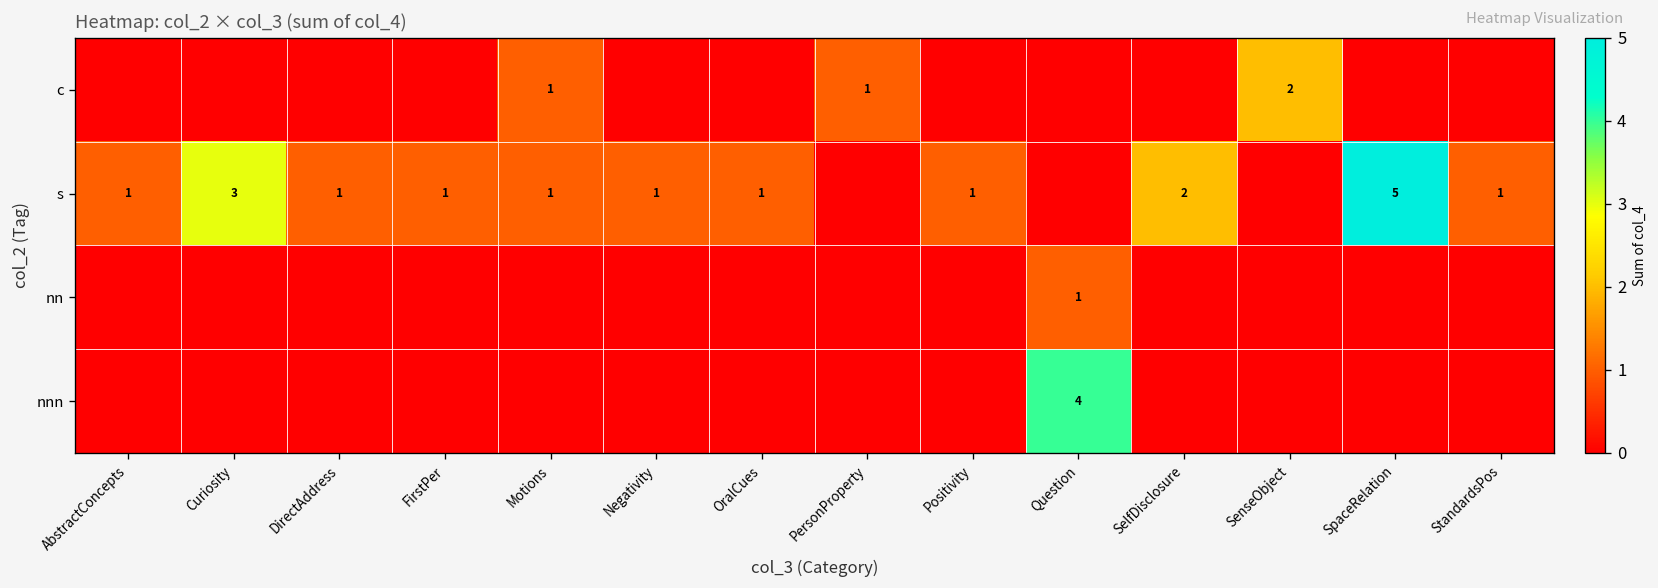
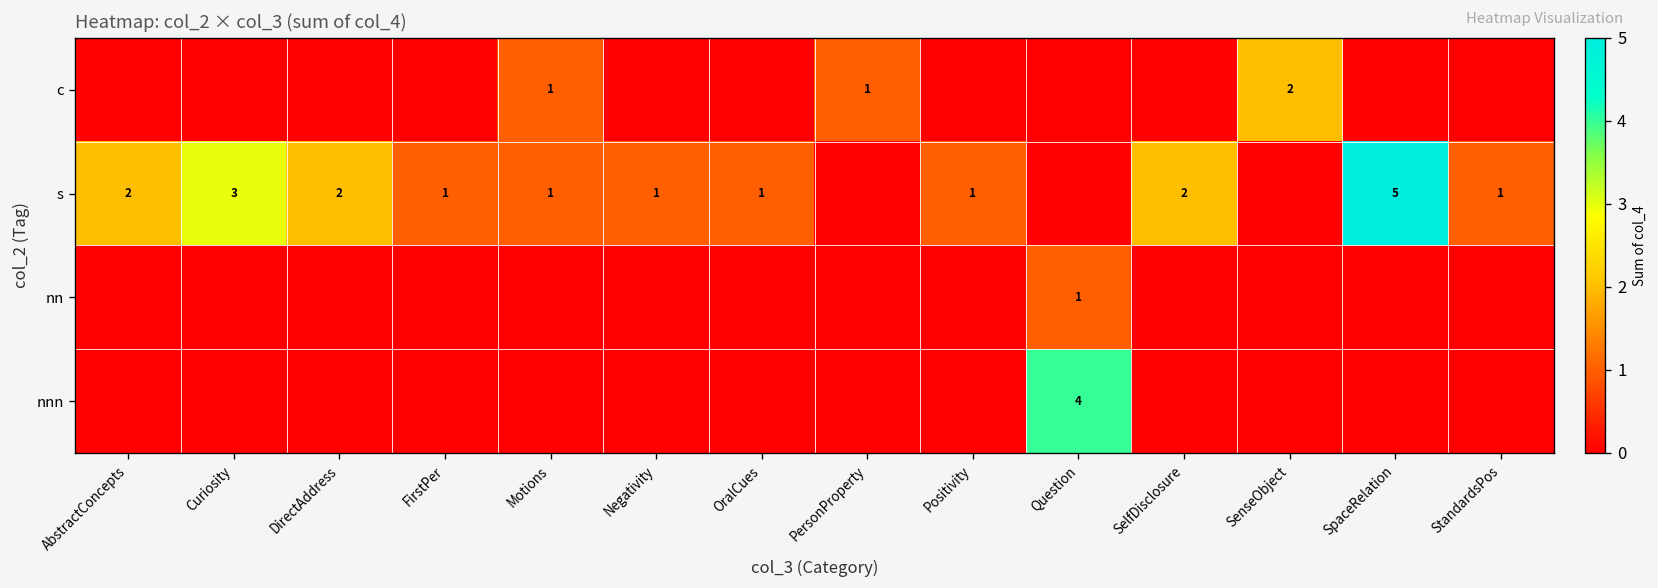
s, AbstractConcepts: 1 -> 2
s, DirectAddress: 1 -> 2
